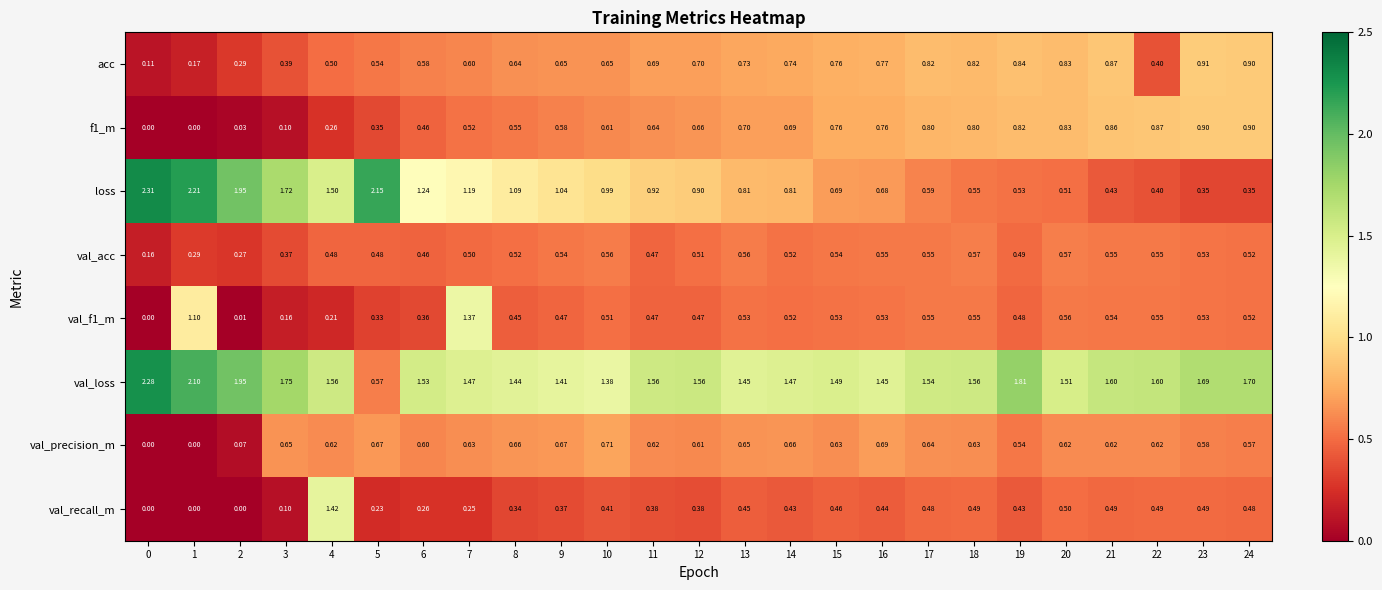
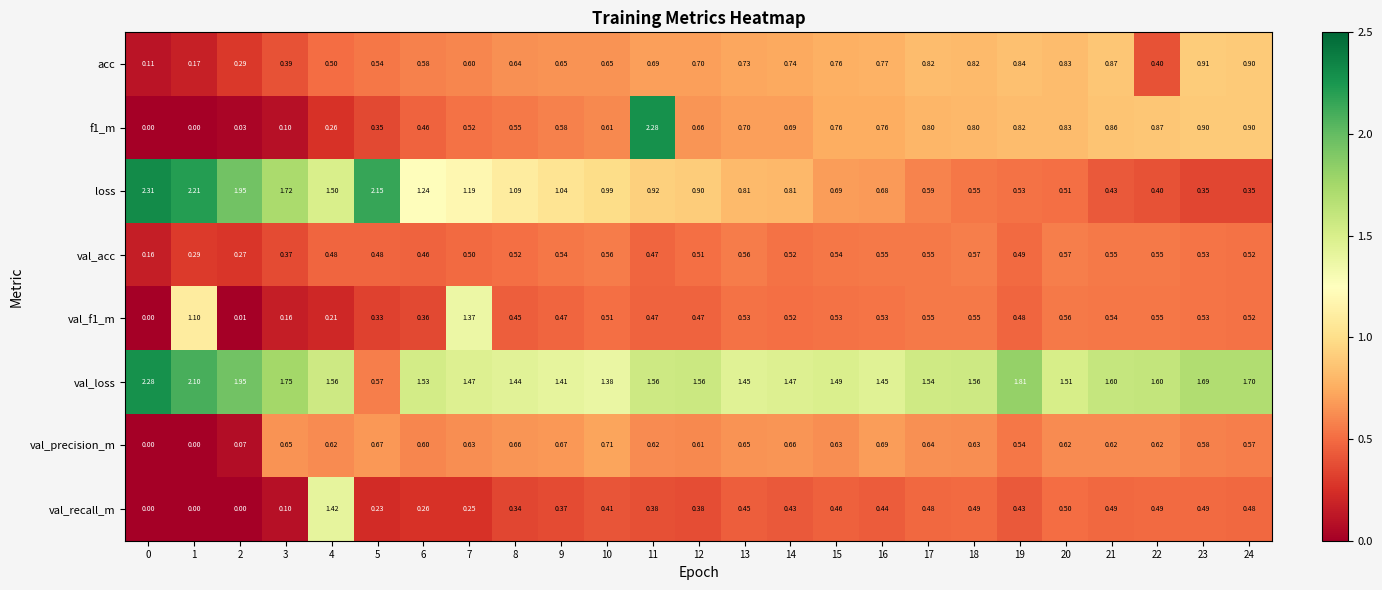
f1_m, 11: 0.64 -> 2.28
